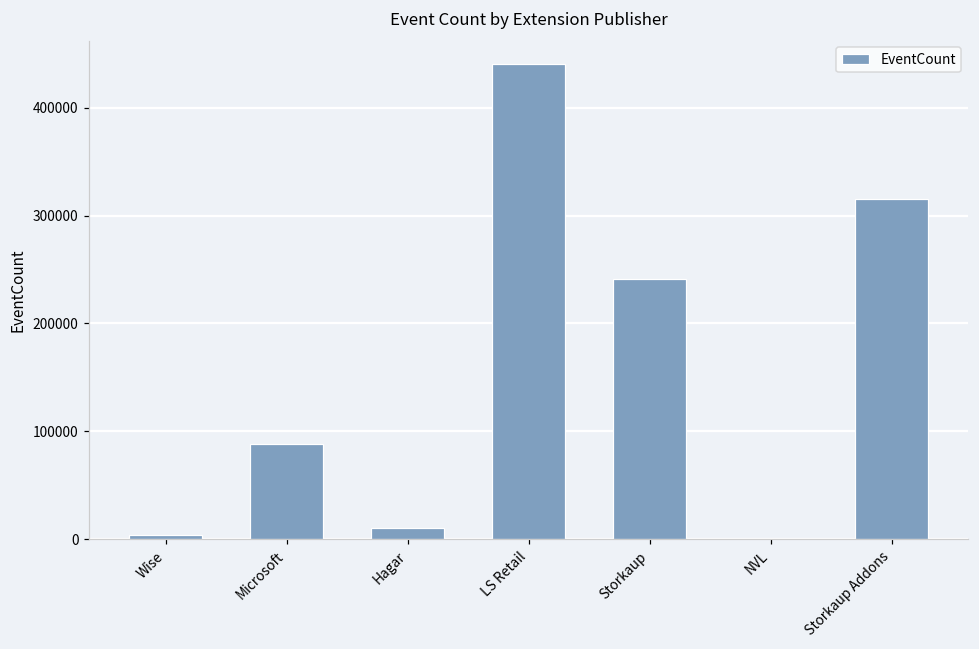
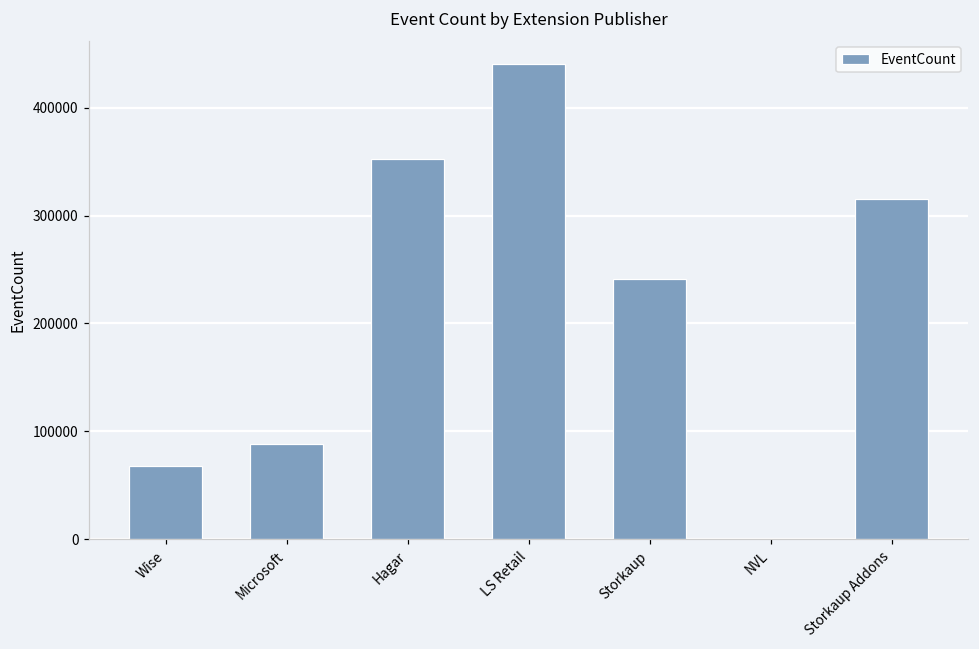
Wise: 0 -> 70000
Hagar: 10000 -> 350000
